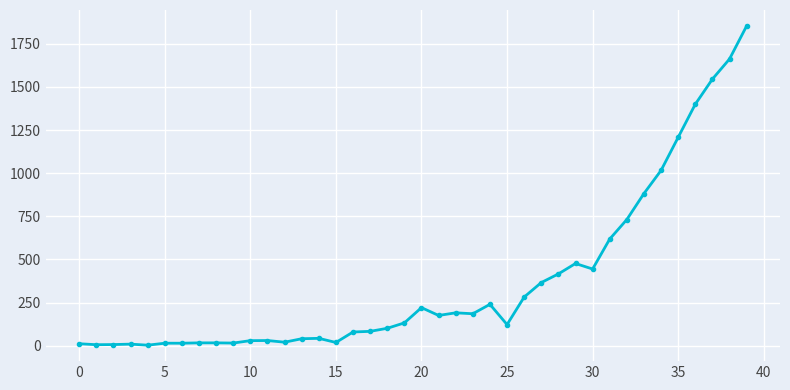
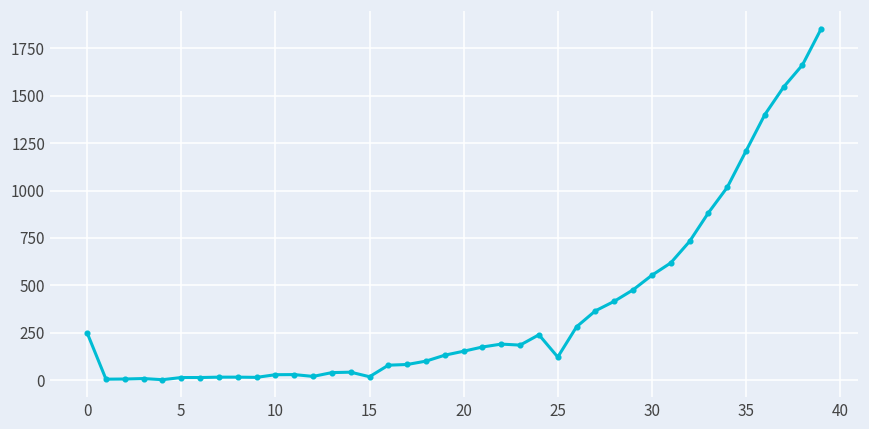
0: 10 -> 250
20: 220 -> 150
30: 440 -> 550
